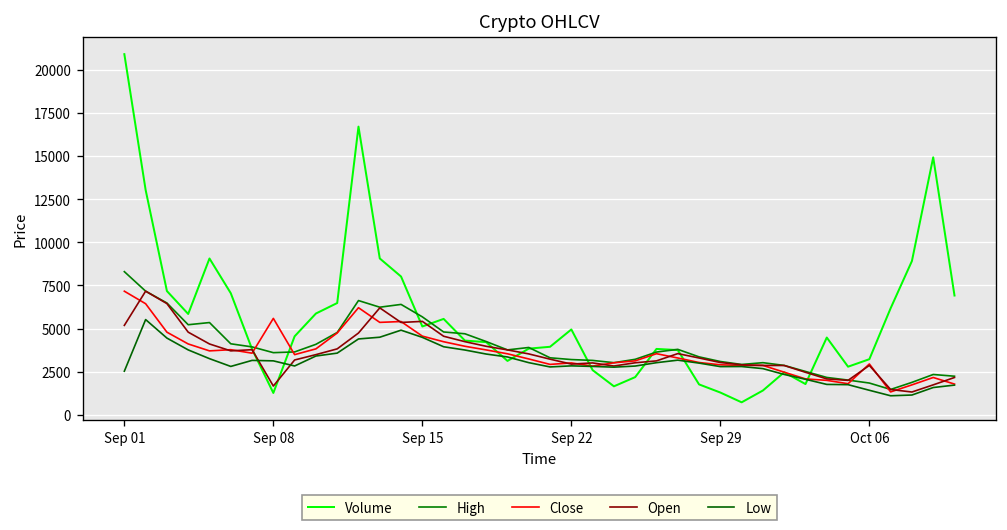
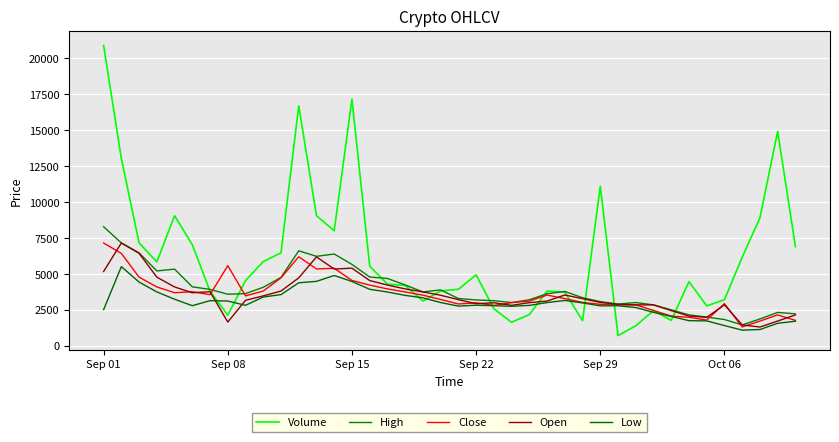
Volume, Sep 08: 1300 -> 2100
Volume, Sep 15: 5100 -> 17200
Volume, Sep 29: 1300 -> 11100
